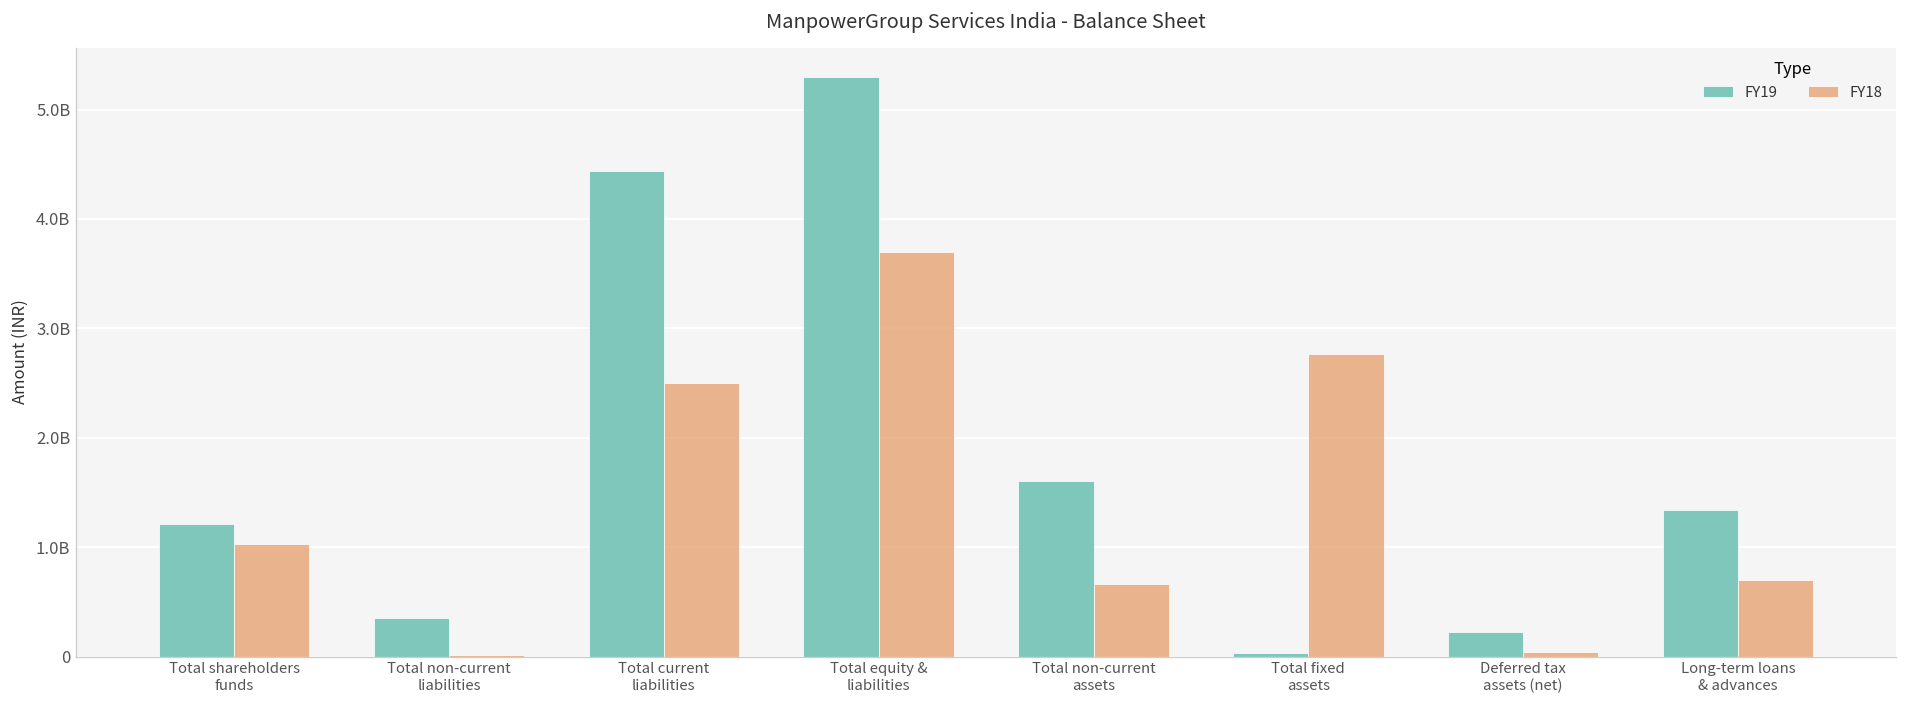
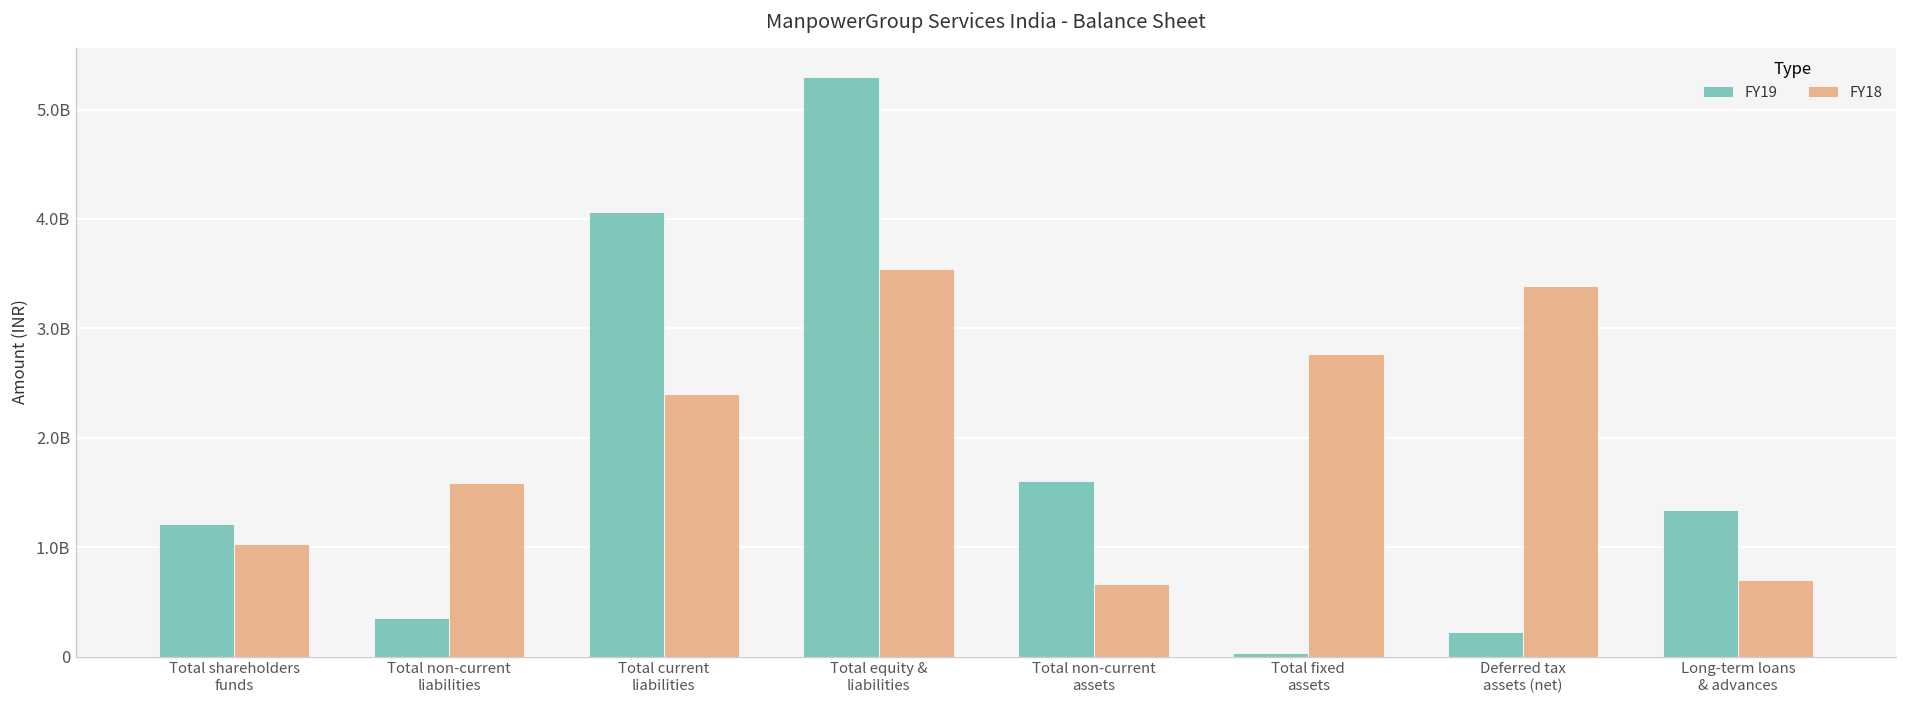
FY18, Total non-current liabilities: 0 -> 1600000000
FY19, Total current liabilities: 4400000000 -> 4100000000
FY18, Total current liabilities: 2500000000 -> 2400000000
FY18, Total equity & liabilities: 3700000000 -> 3500000000
FY18, Deferred tax assets (net): 0 -> 3400000000
